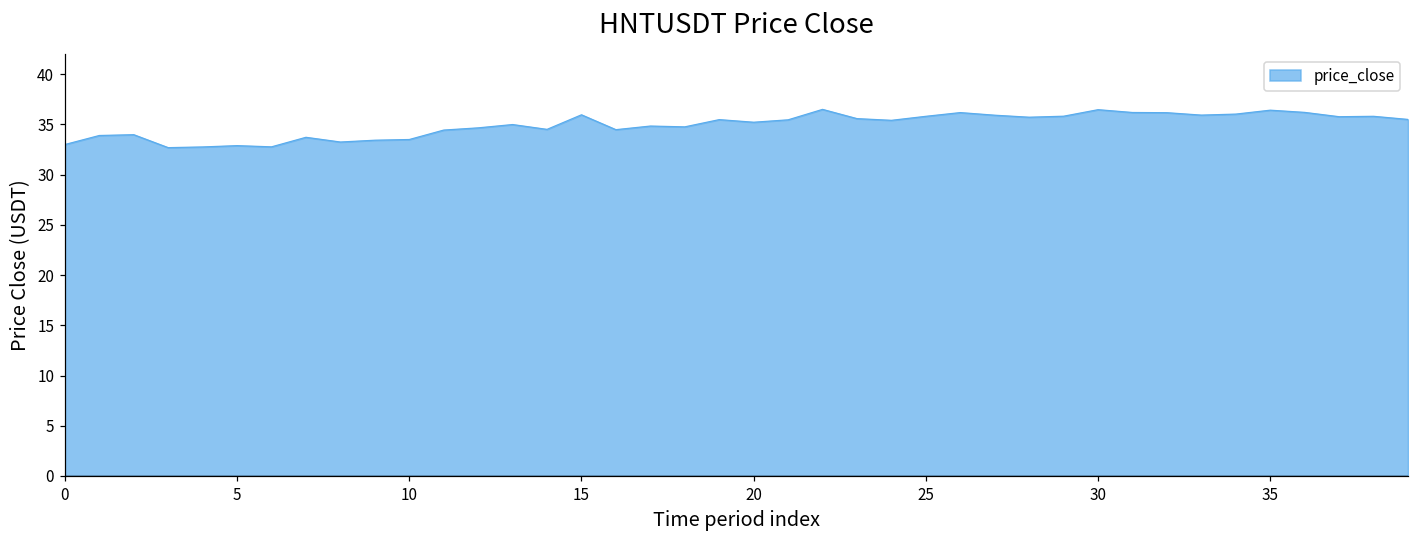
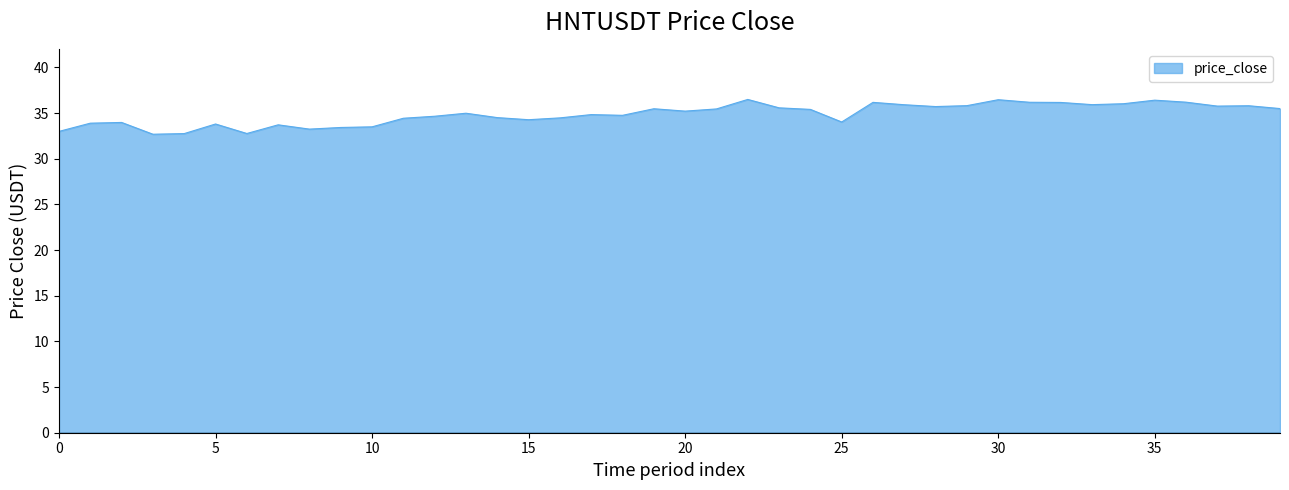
5: 33 -> 34
15: 36 -> 34
25: 36 -> 34
